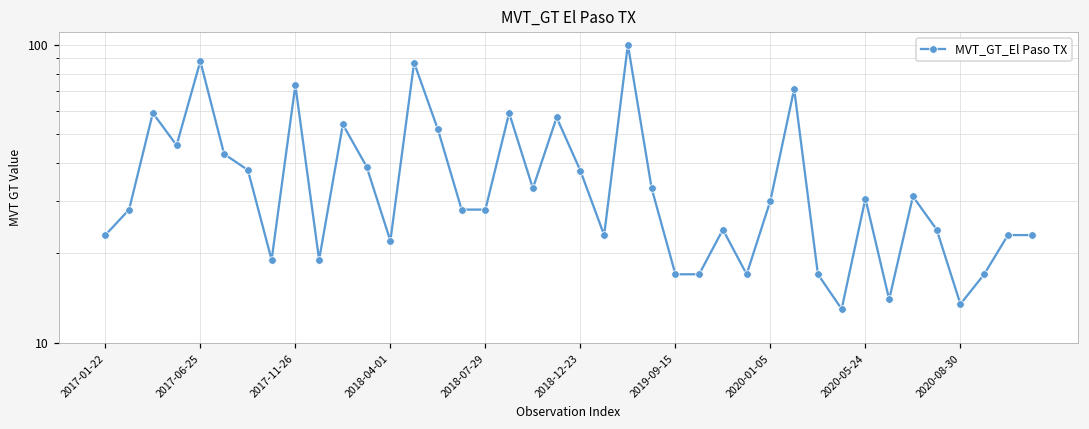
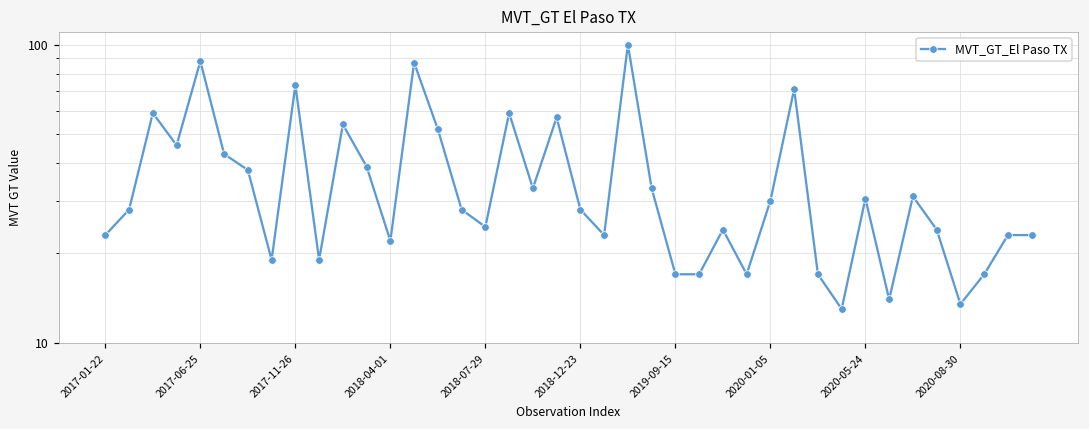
2018-07-29: 28 -> 25
2018-12-23: 38 -> 28
